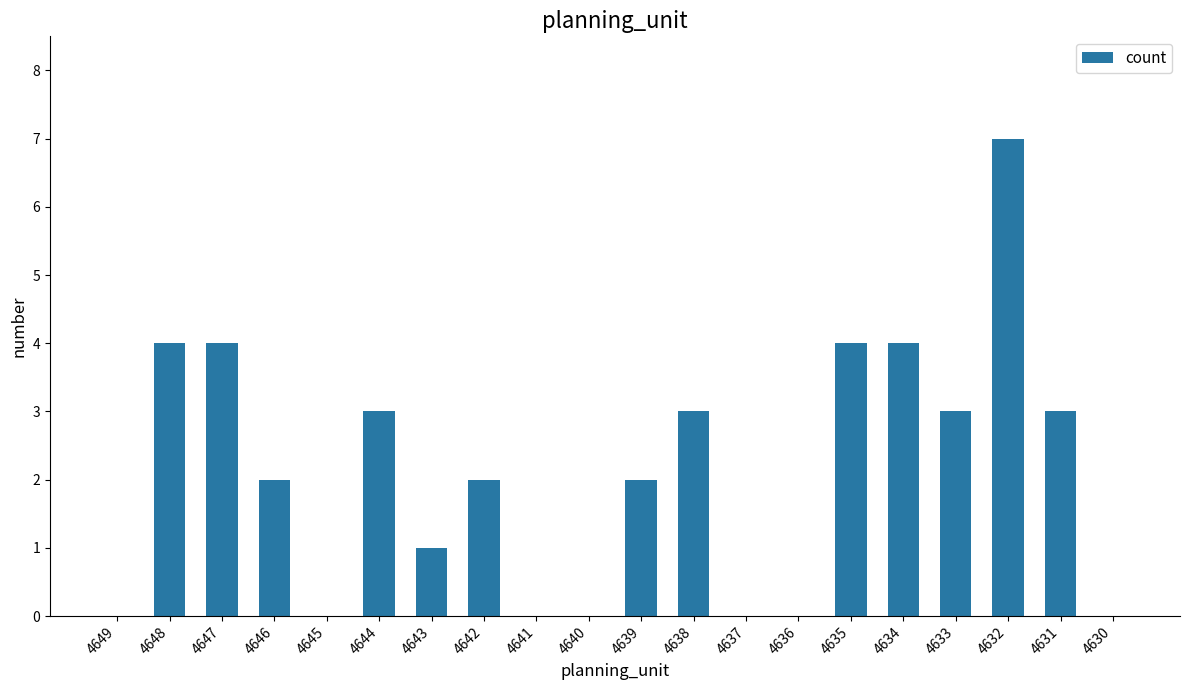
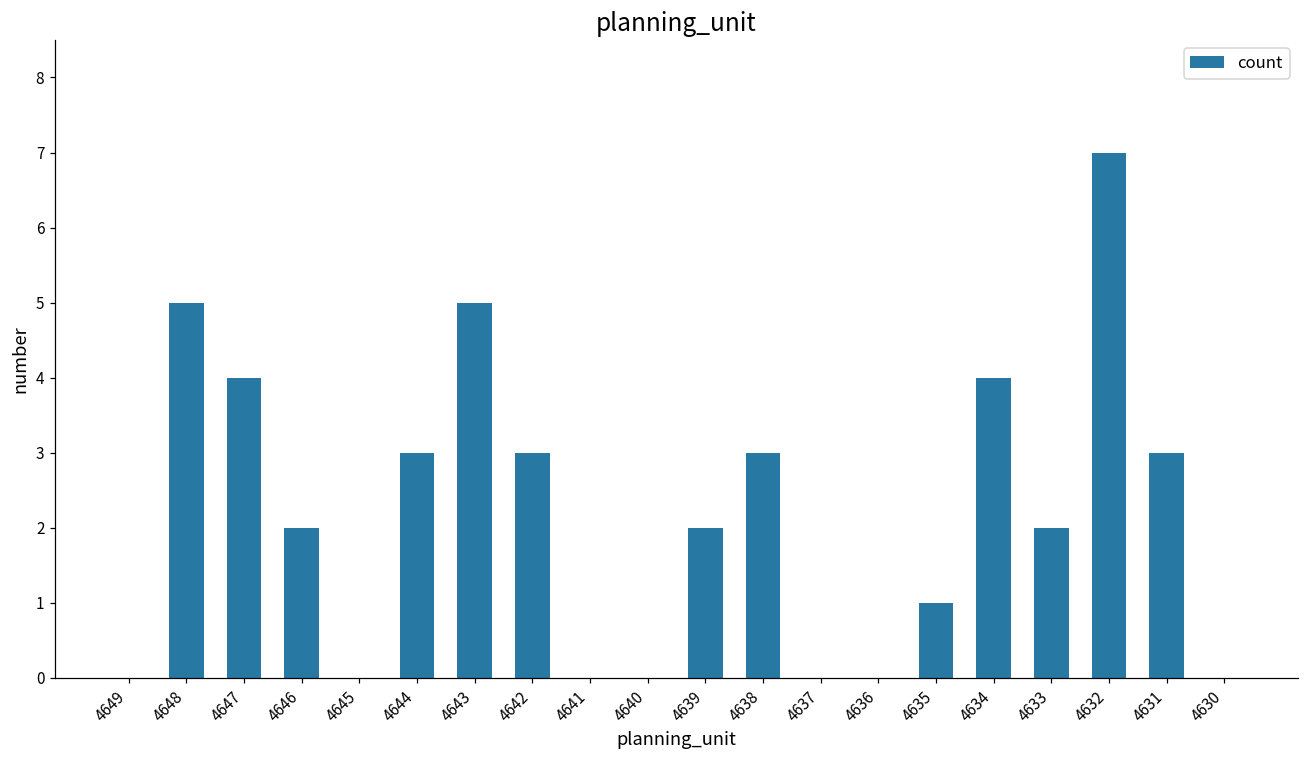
4648: 4 -> 5
4643: 1 -> 5
4642: 2 -> 3
4635: 4 -> 1
4633: 3 -> 2
